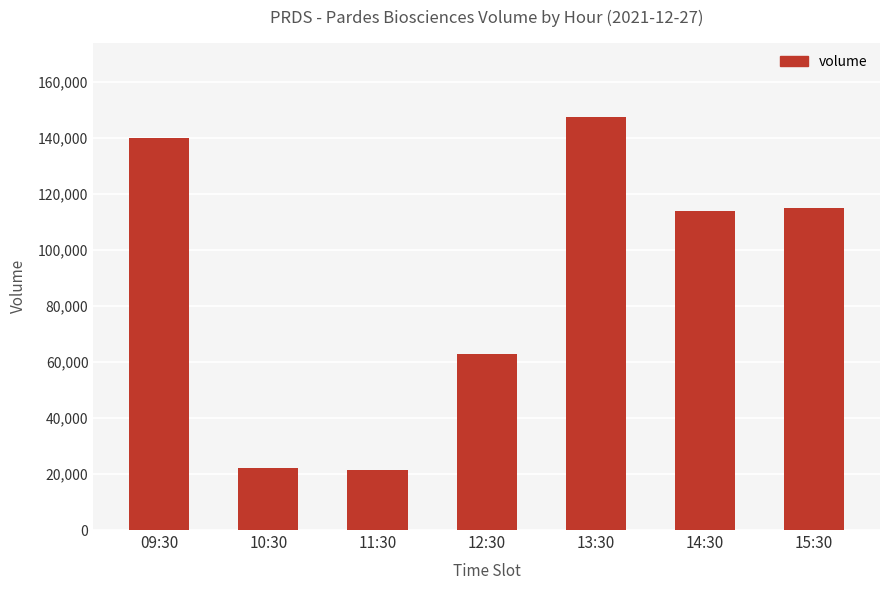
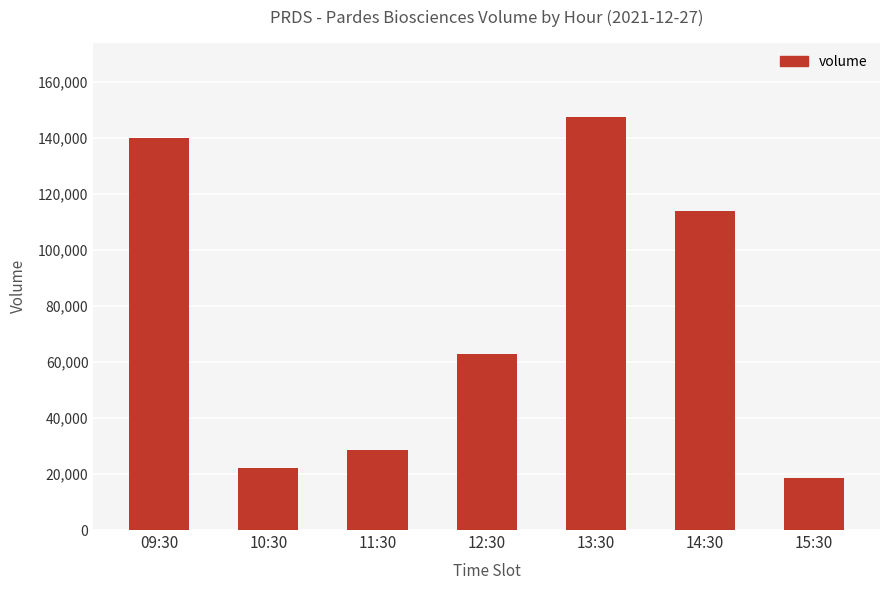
11:30: 22,000 -> 28,000
15:30: 115,000 -> 19,000
